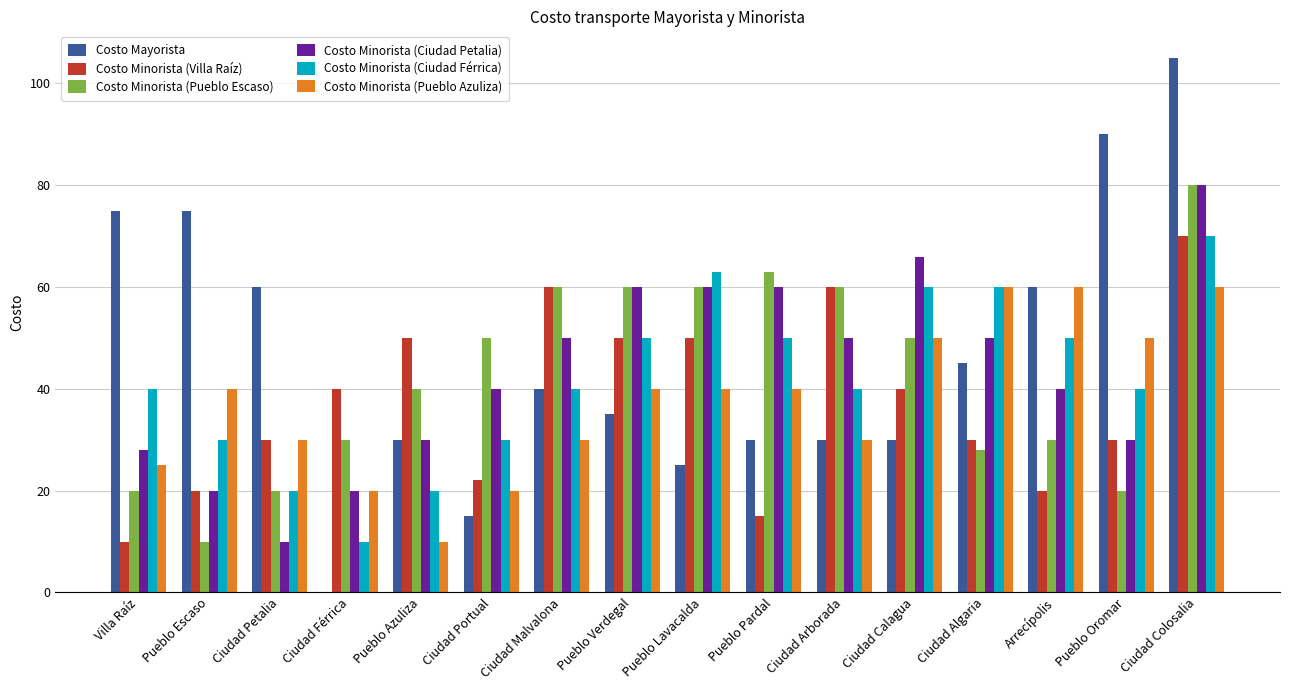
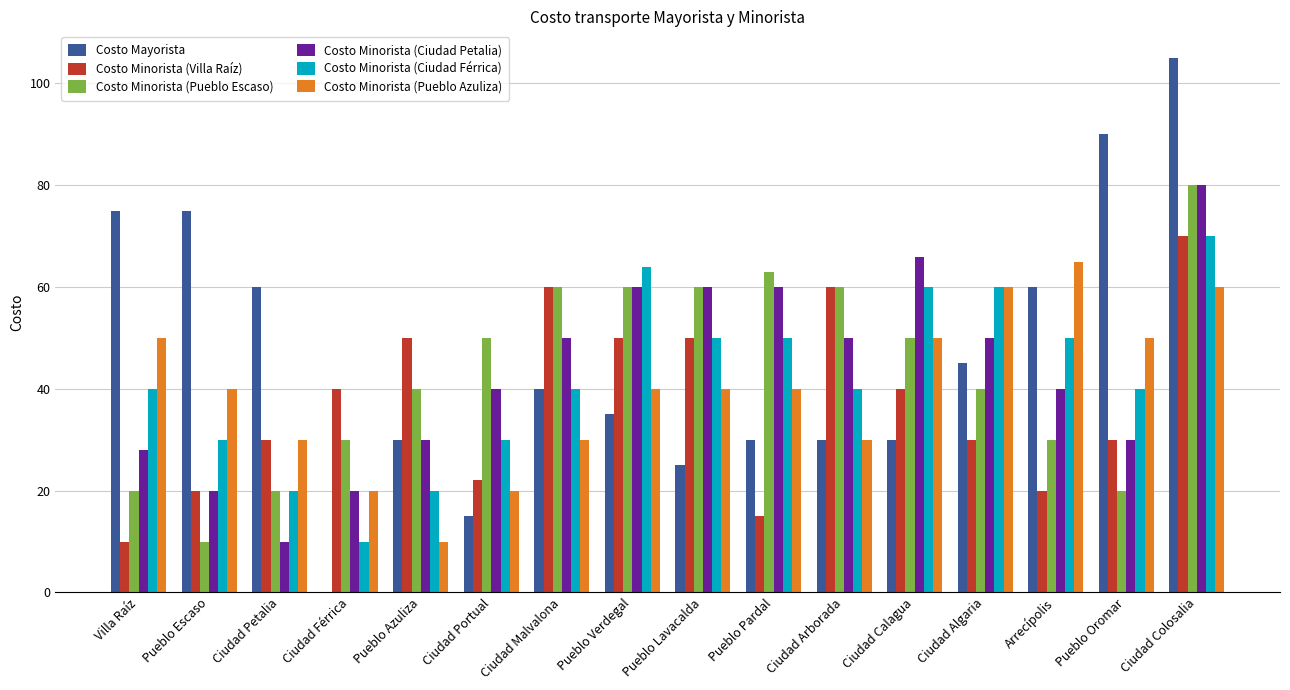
Costo Minorista (Pueblo Azuliza), Villa Raíz: 25 -> 50
Costo Minorista (Ciudad Férrica), Pueblo Verdegal: 50 -> 64
Costo Minorista (Ciudad Férrica), Pueblo Lavacalda: 63 -> 50
Costo Minorista (Pueblo Escaso), Ciudad Algaria: 28 -> 40
Costo Minorista (Pueblo Azuliza), Arrecípolis: 60 -> 65
